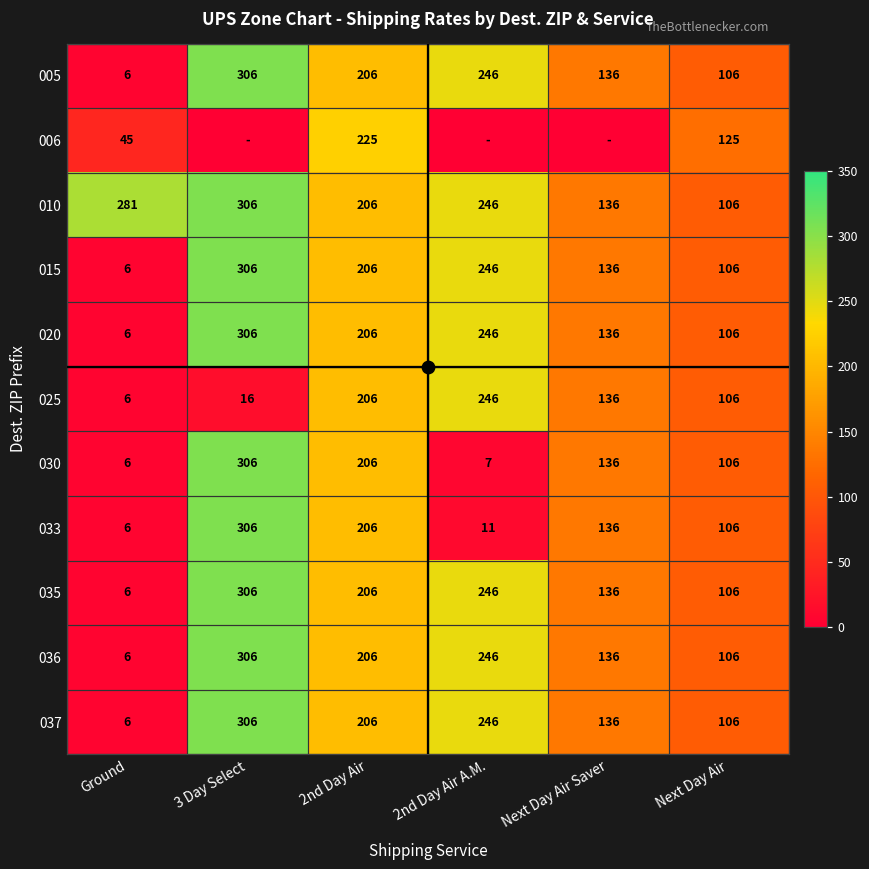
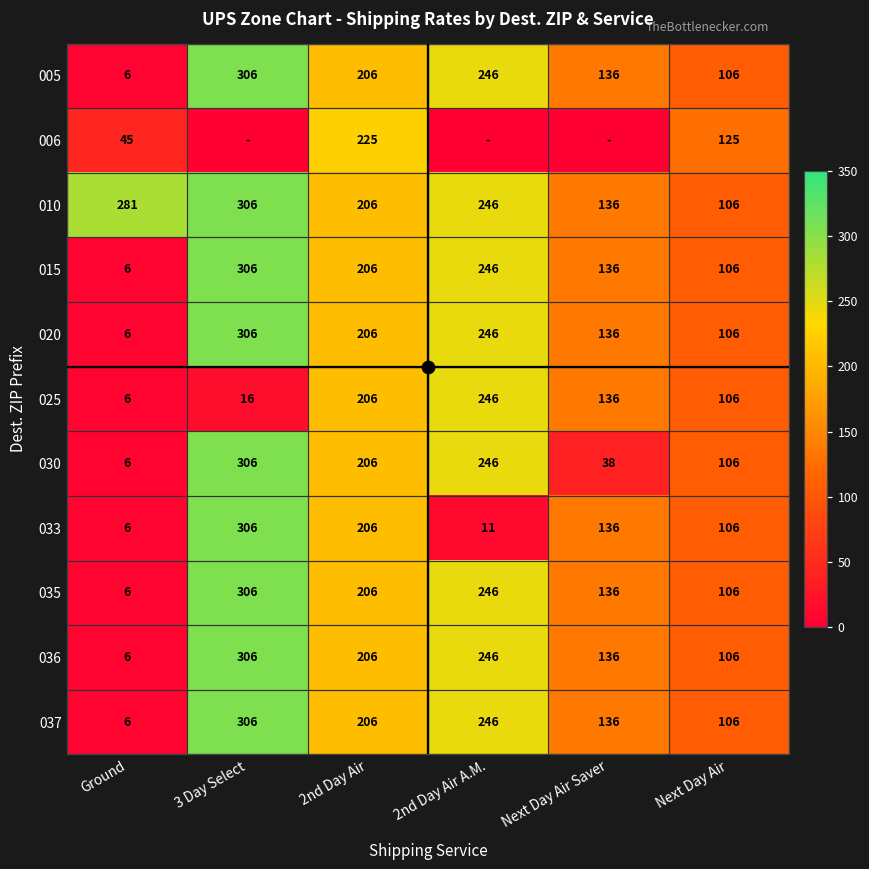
030, 2nd Day Air A.M.: 7 -> 246
030, Next Day Air Saver: 136 -> 38
